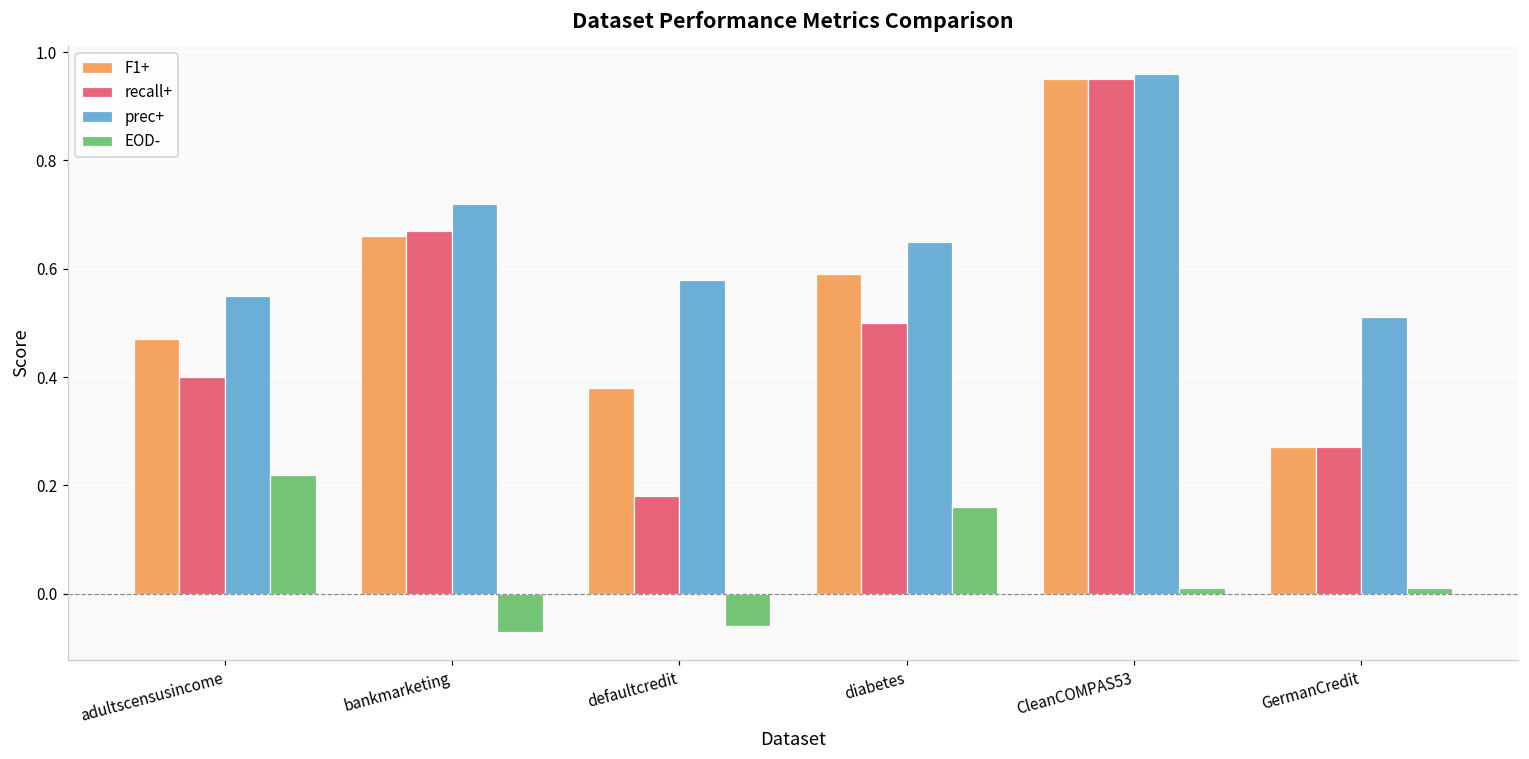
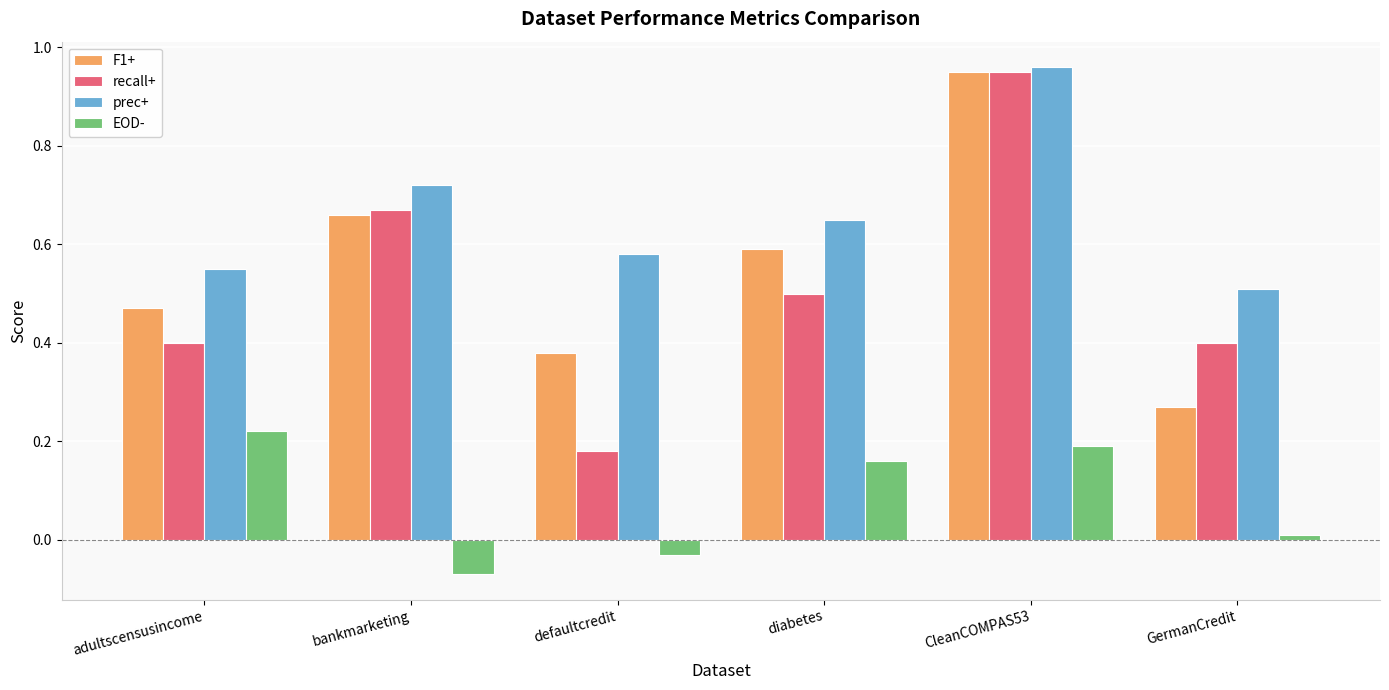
EOD-, defaultcredit: -0.06 -> -0.03
EOD-, CleanCOMPAS53: 0.01 -> 0.19
recall+, GermanCredit: 0.27 -> 0.40
